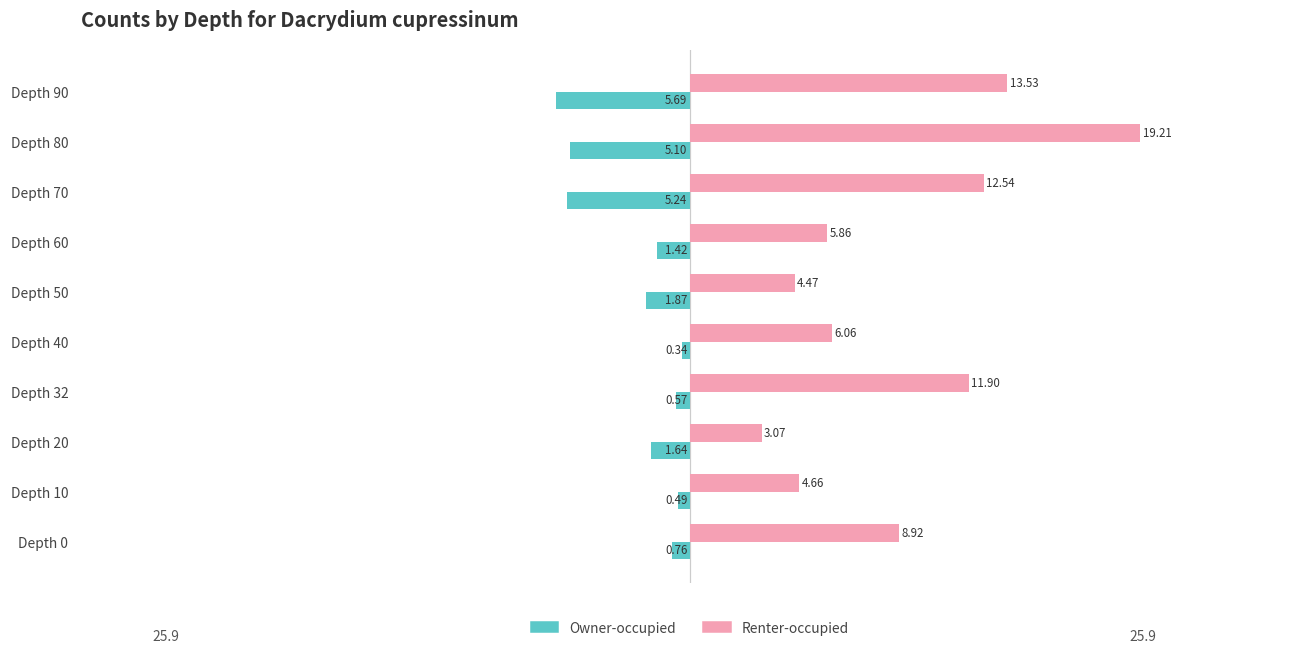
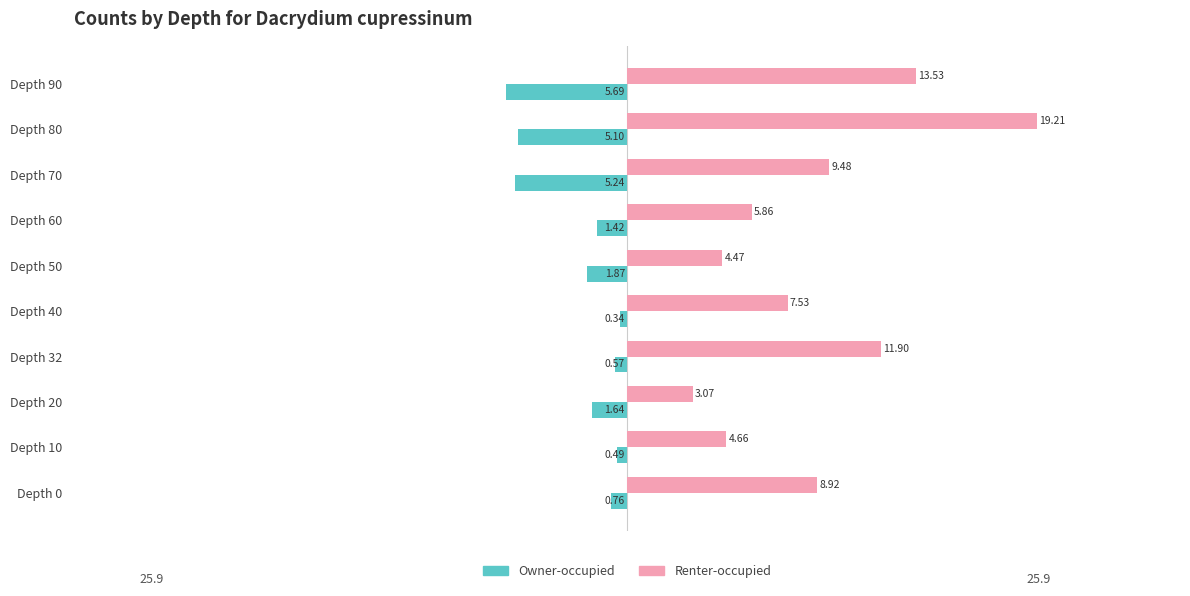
Renter-occupied, Depth 70: 12.54 -> 9.48
Renter-occupied, Depth 40: 6.06 -> 7.53
